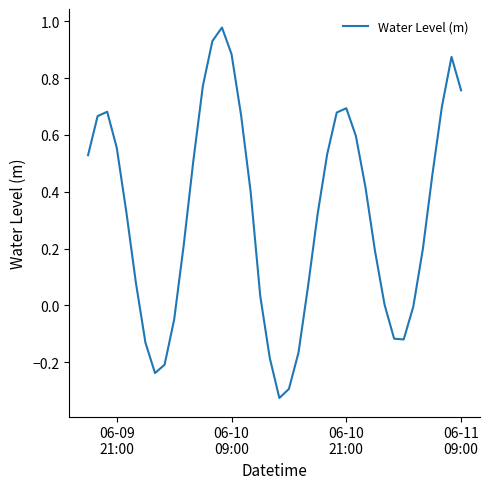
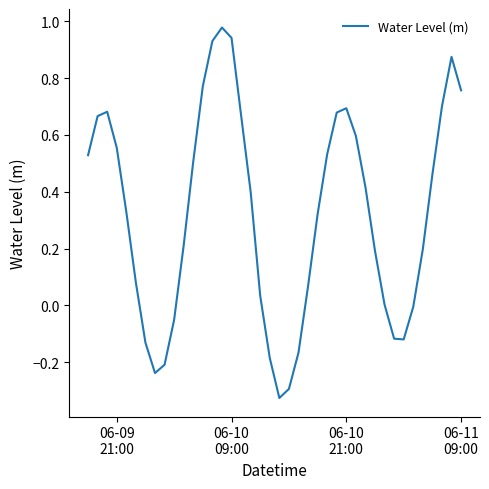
06-10 09:00: 0.88 -> 0.94
